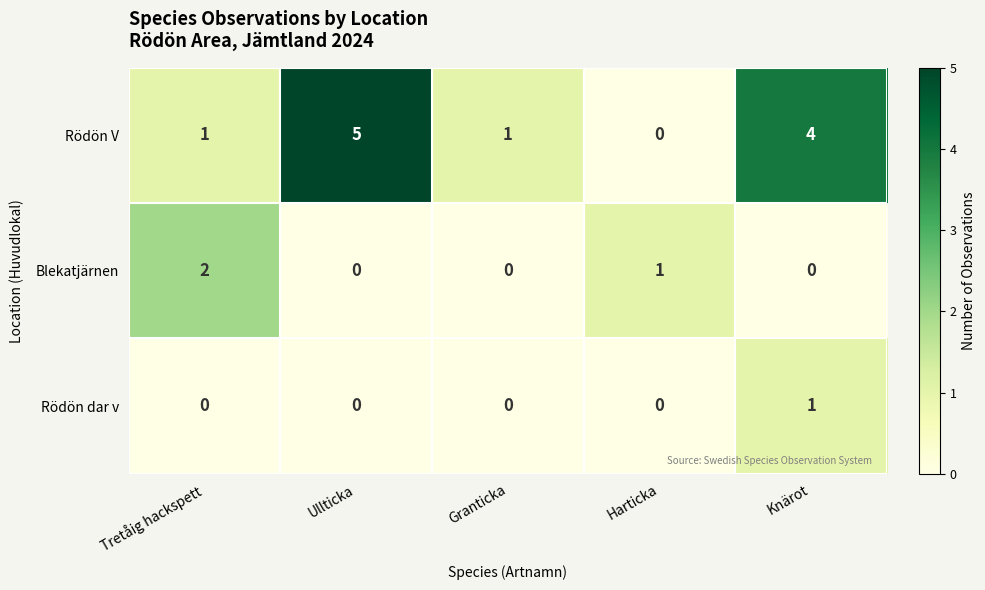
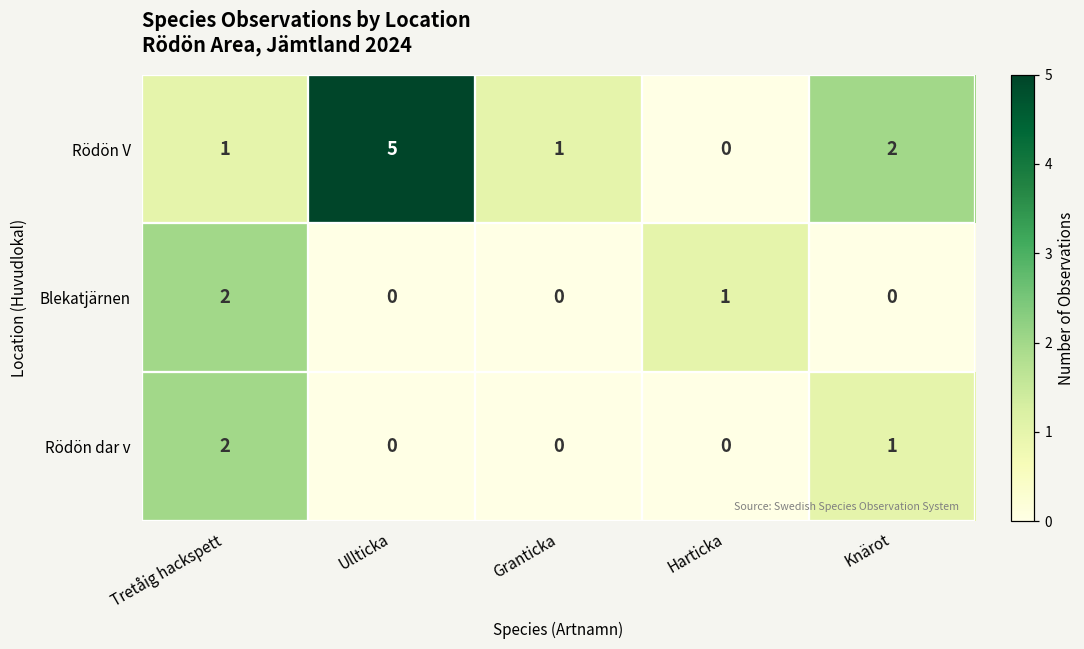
Rödön V, Knärot: 4 -> 2
Rödön dar v, Tretåig hackspett: 0 -> 2
